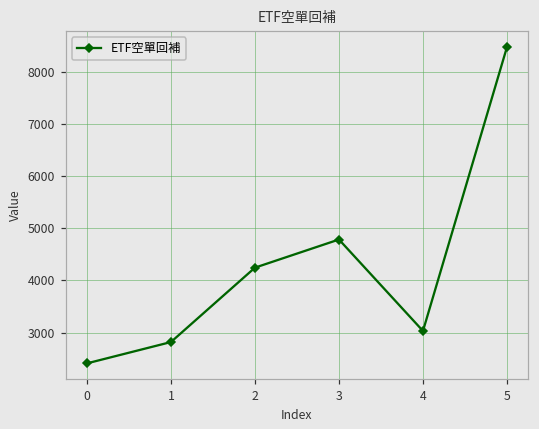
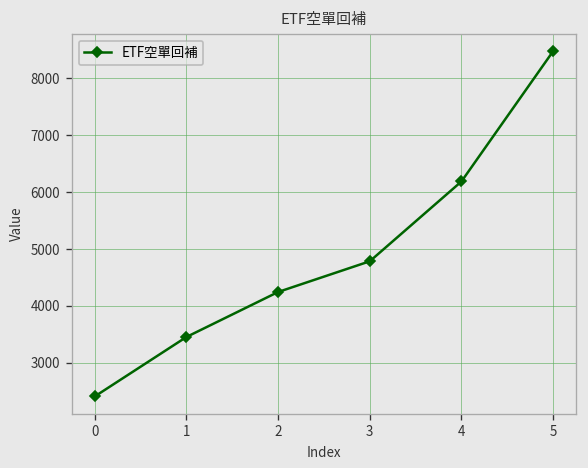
1: 2800 -> 3500
4: 3000 -> 6200
